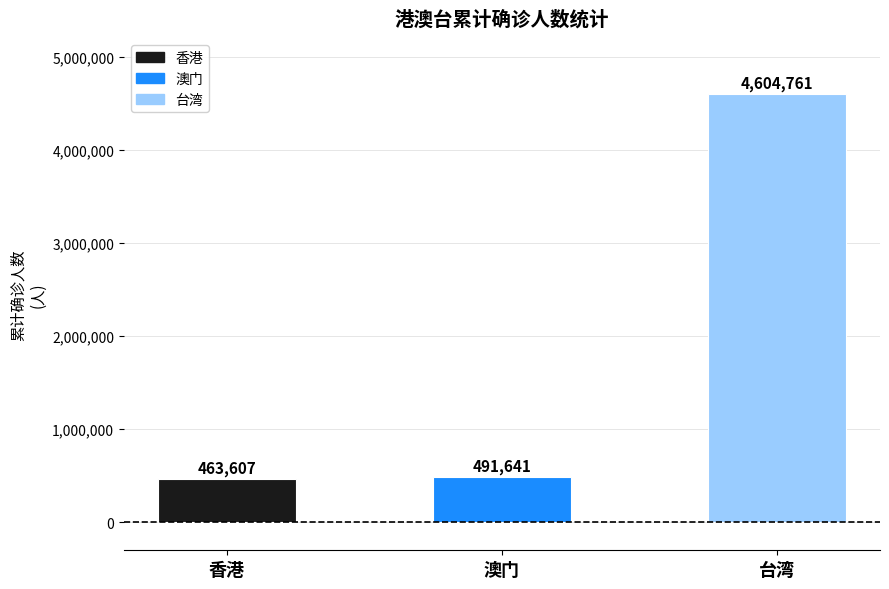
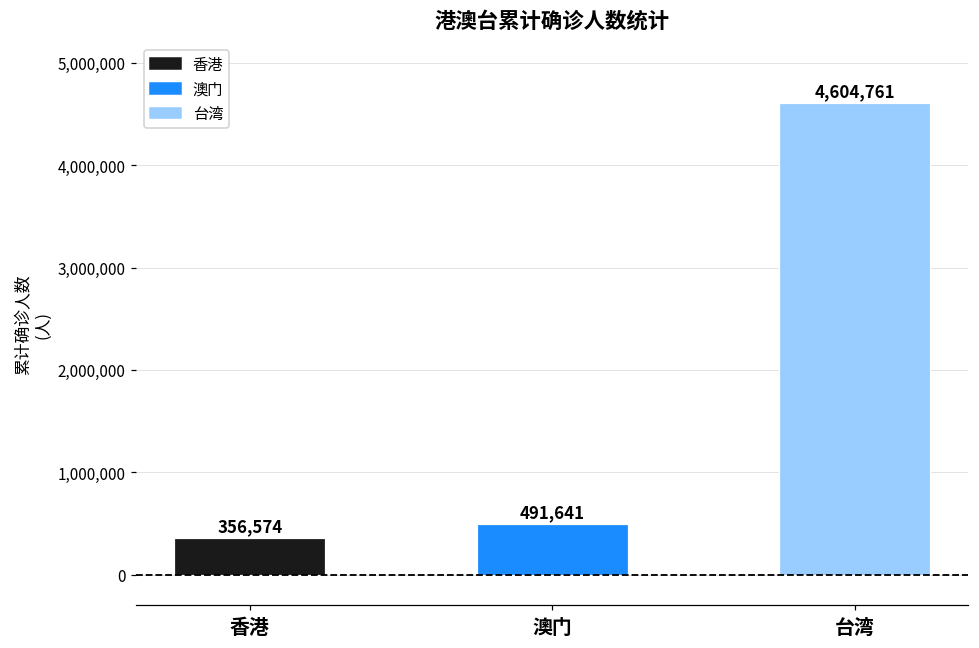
香港: 463,607 -> 356,574
